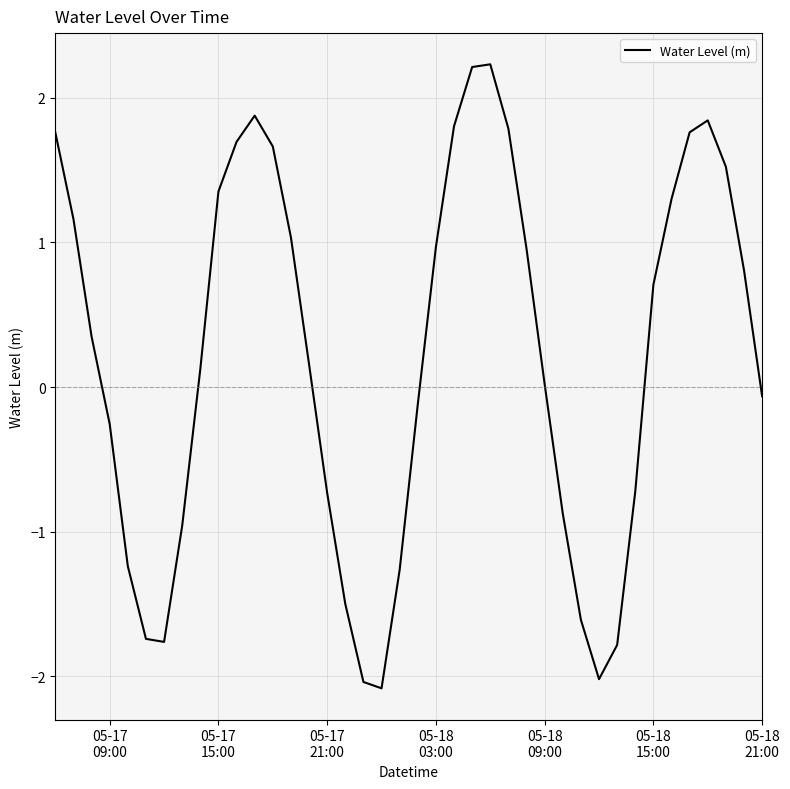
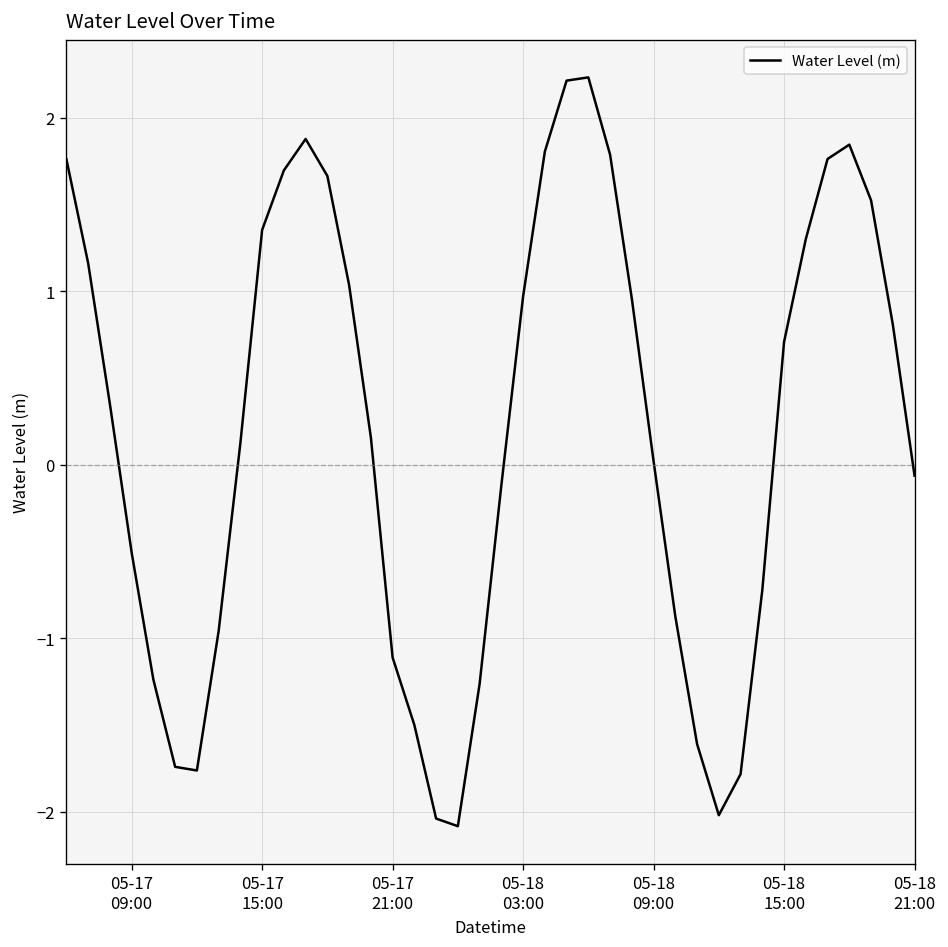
05-17 09:00: -0.26 -> -0.51
05-17 21:00: -0.73 -> -1.11
